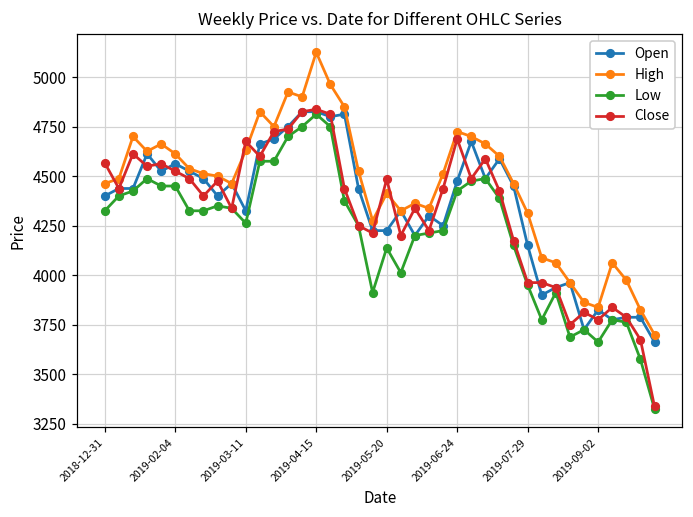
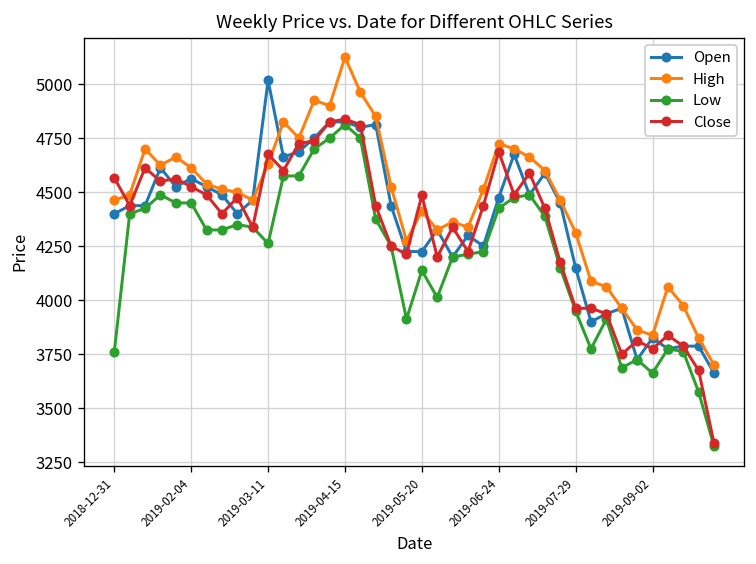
Low, 2018-12-31: 4330 -> 3760
Open, 2019-03-11: 4330 -> 5020
